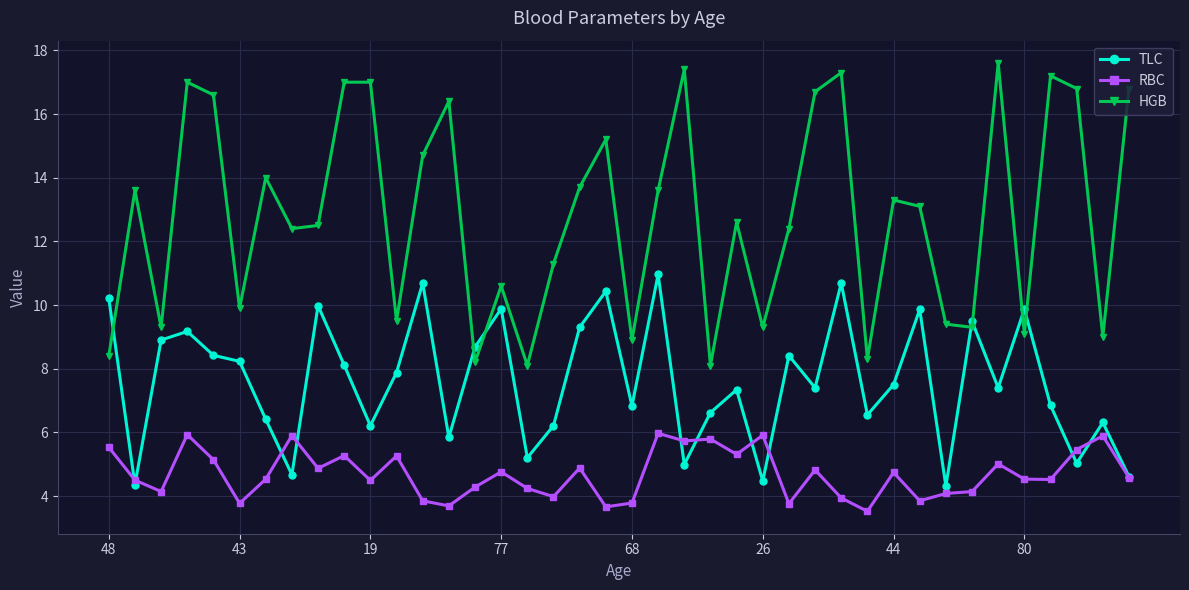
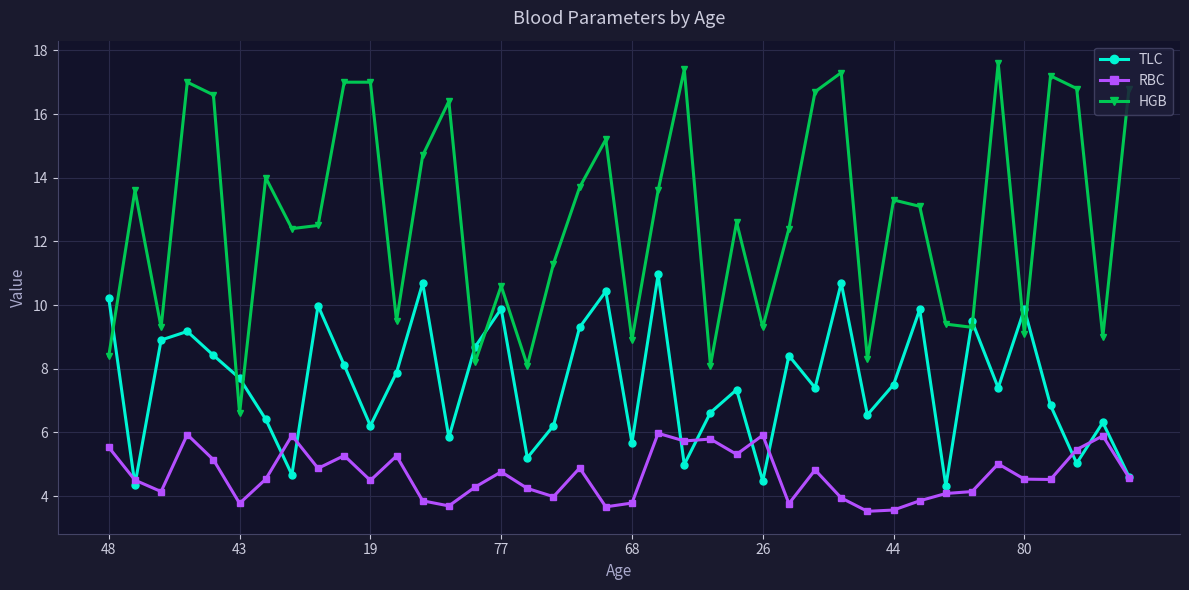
TLC, 43: 8.2 -> 7.7
HGB, 43: 9.9 -> 6.6
TLC, 68: 6.8 -> 5.7
RBC, 44: 4.7 -> 3.6
